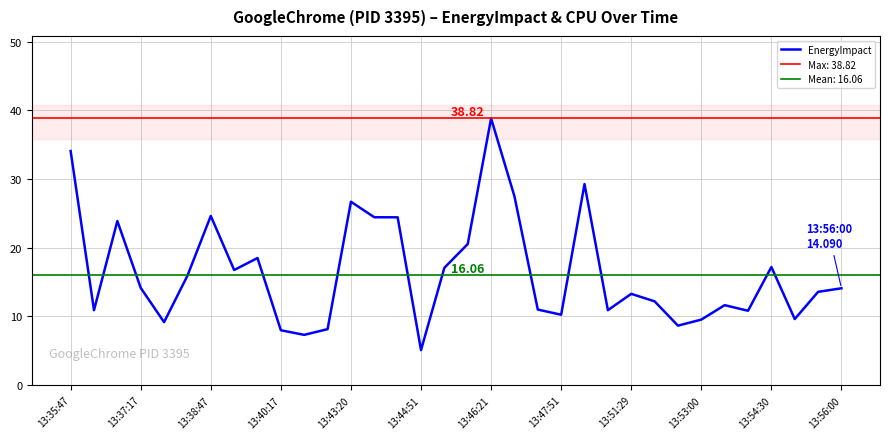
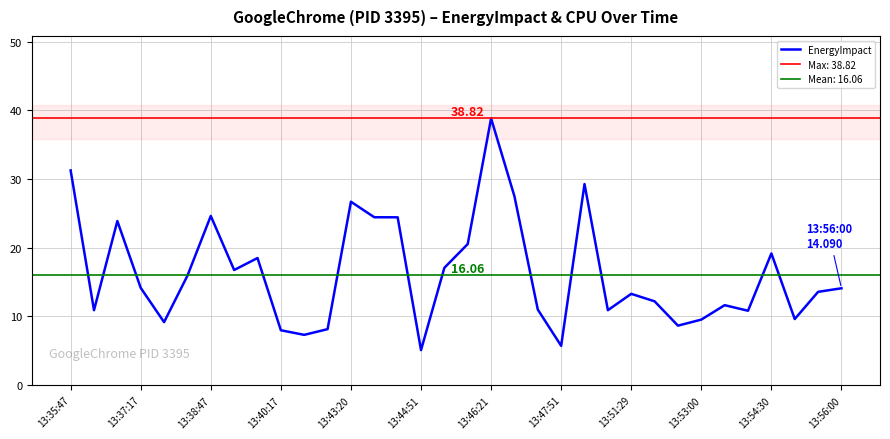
13:35:47: 34 -> 31
13:47:51: 10 -> 6
13:54:30: 17 -> 19
